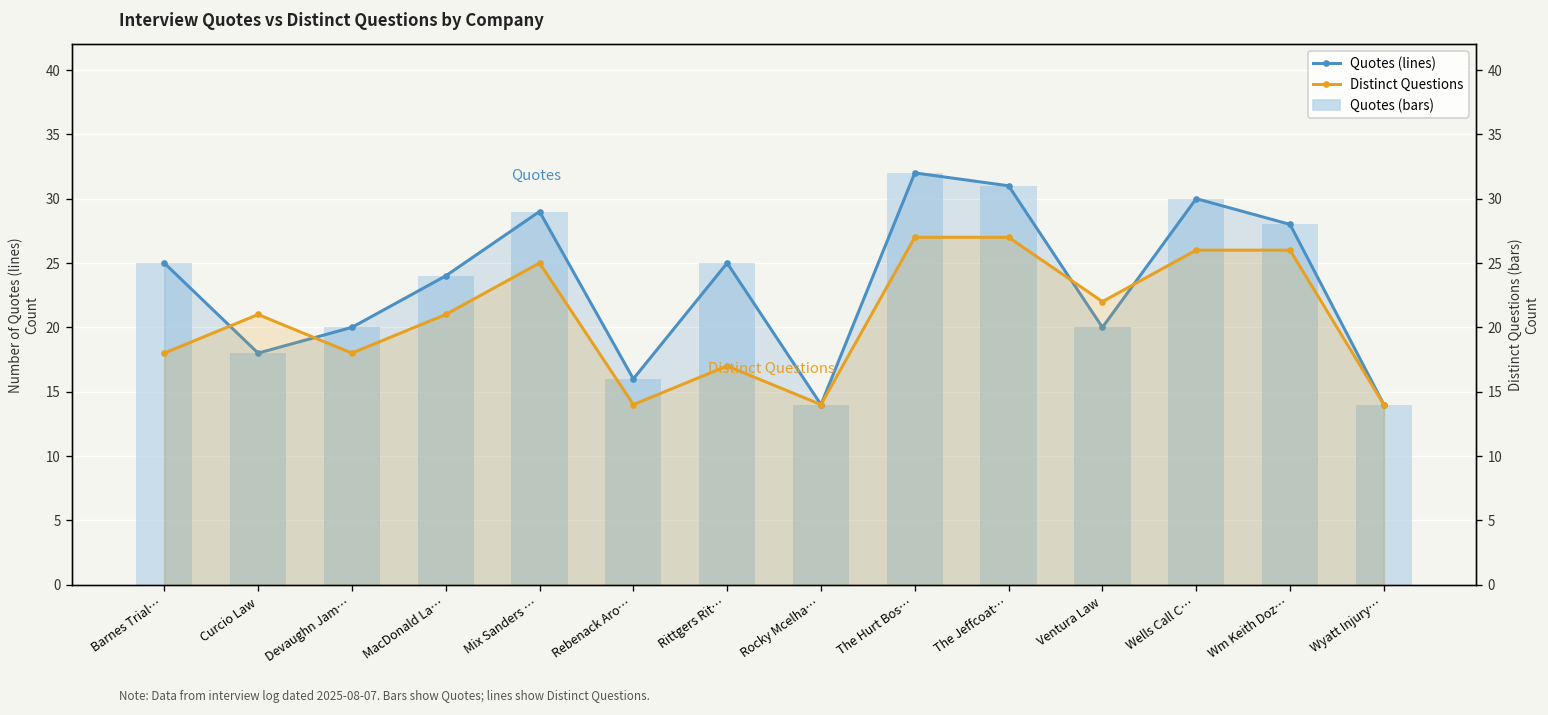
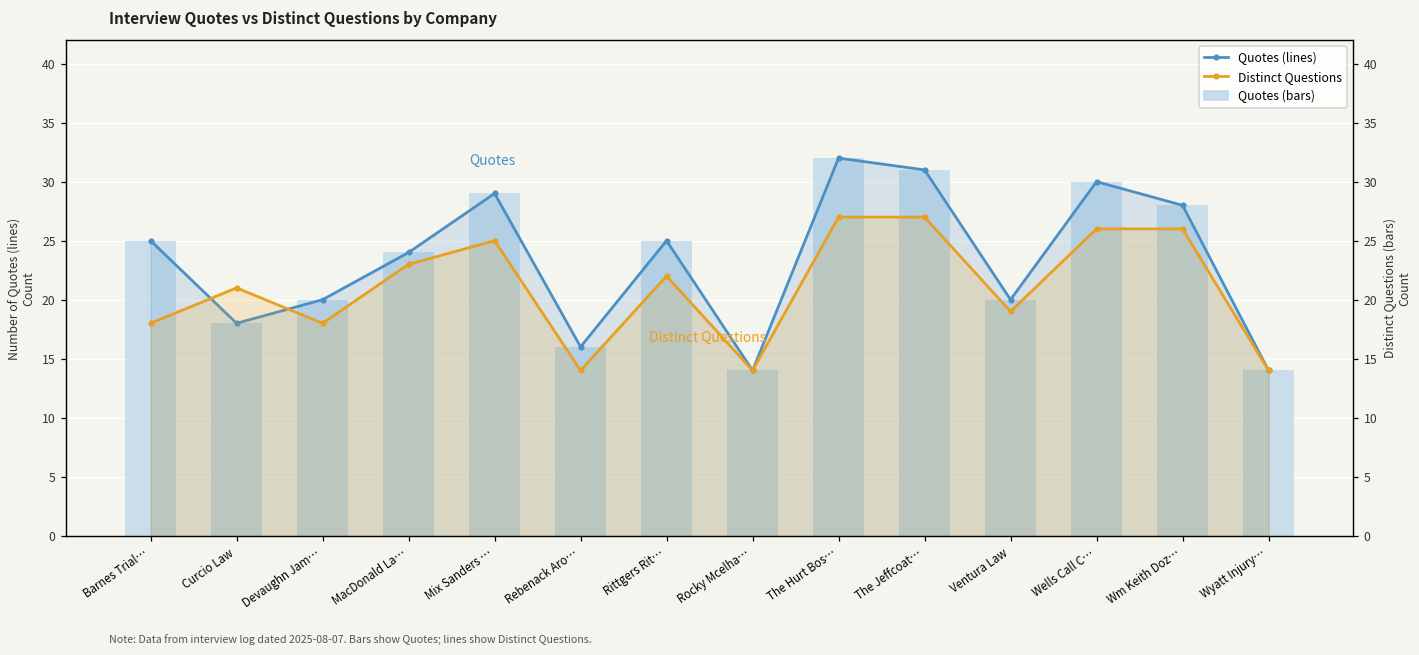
Distinct Questions, MacDonald La…: 21 -> 23
Distinct Questions, Rittgers Rit…: 17 -> 22
Distinct Questions, Ventura Law: 22 -> 19
